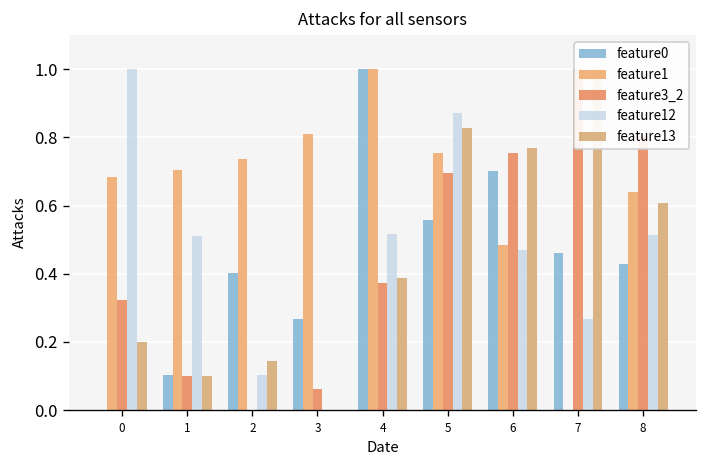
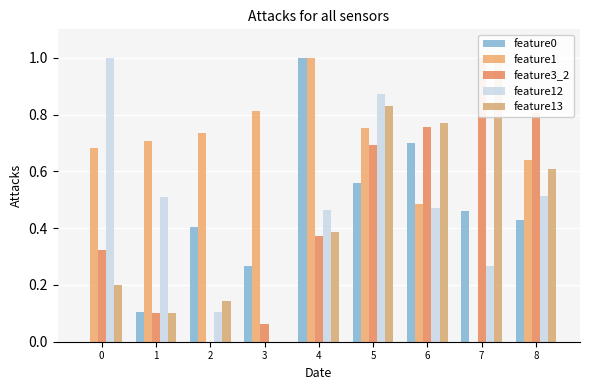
feature12, 4: 0.52 -> 0.46
